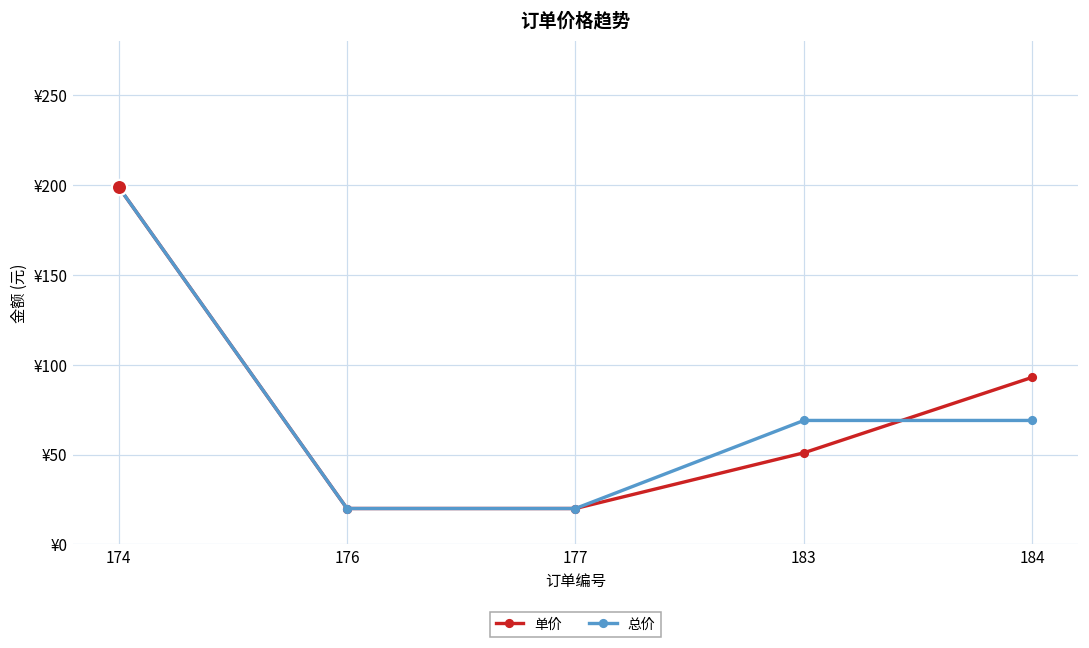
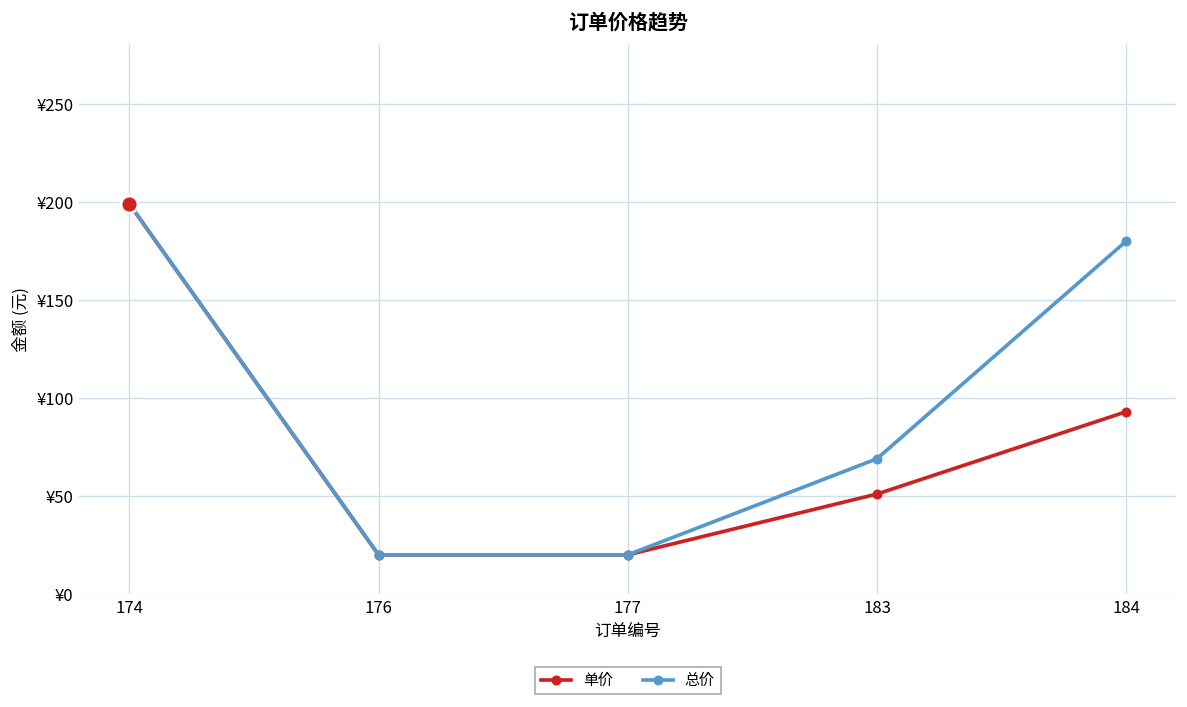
总价, 184: ¥69 -> ¥180
